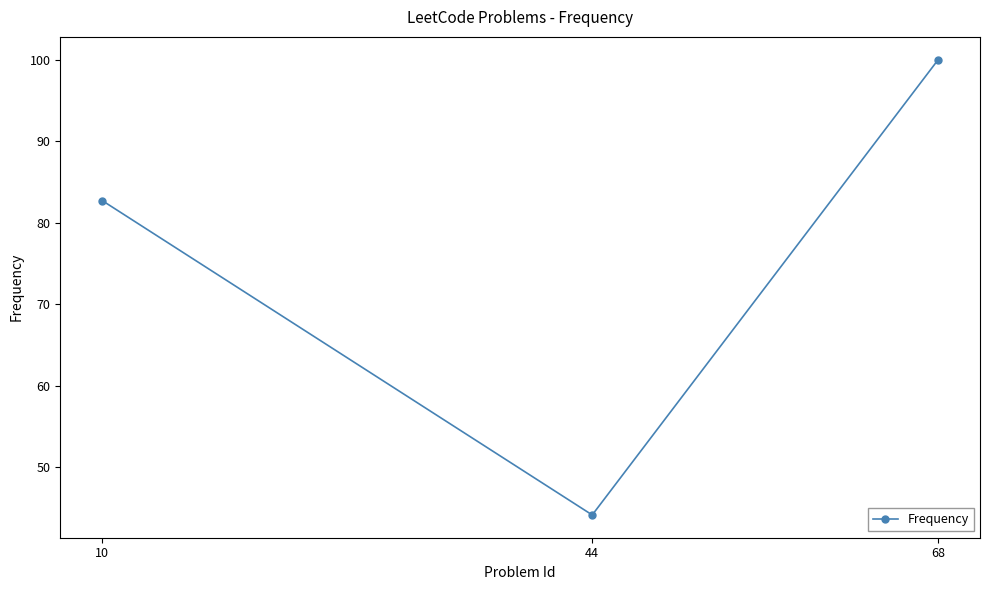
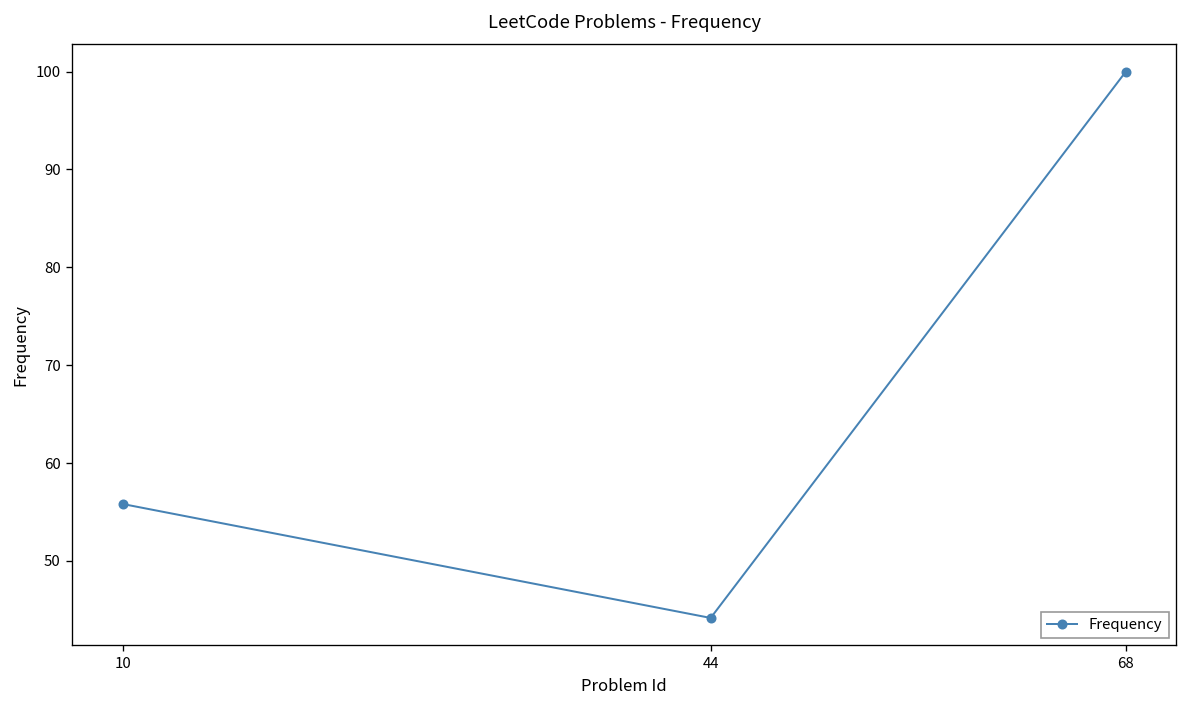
10: 83 -> 56
